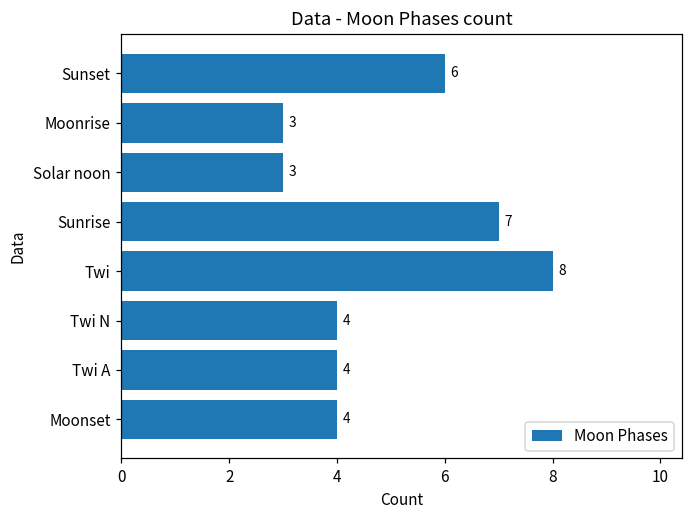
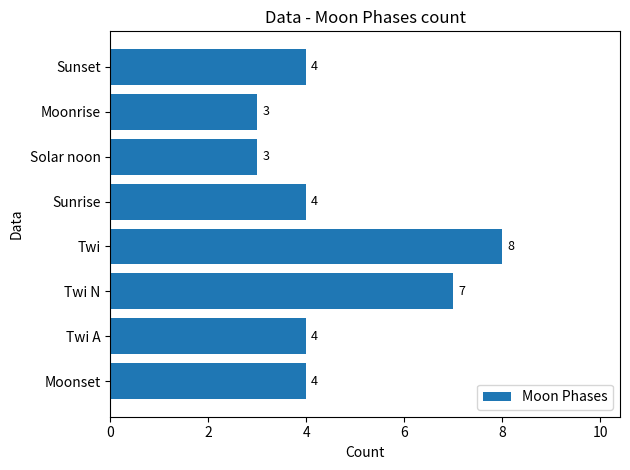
Sunset: 6 -> 4
Sunrise: 7 -> 4
Twi N: 4 -> 7
